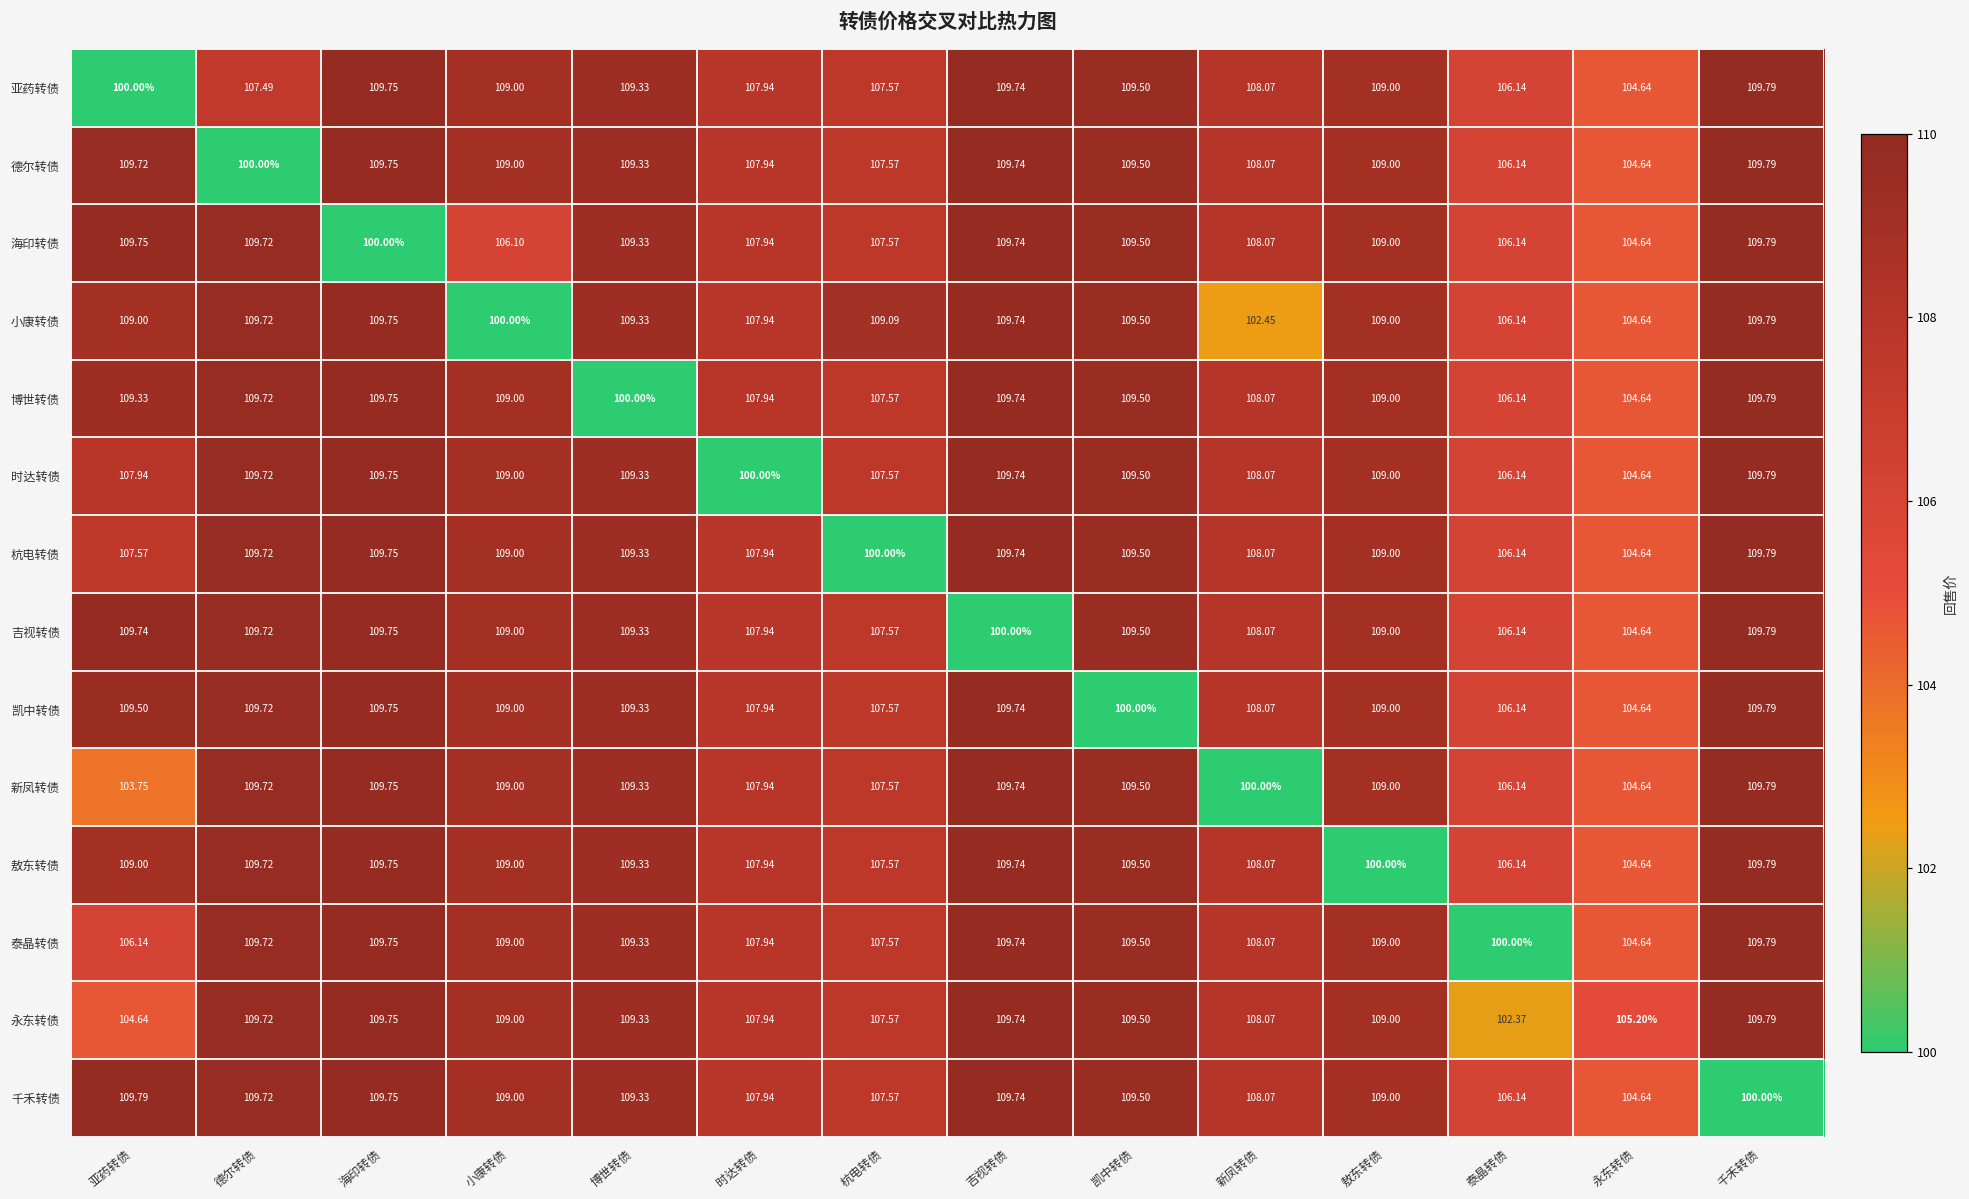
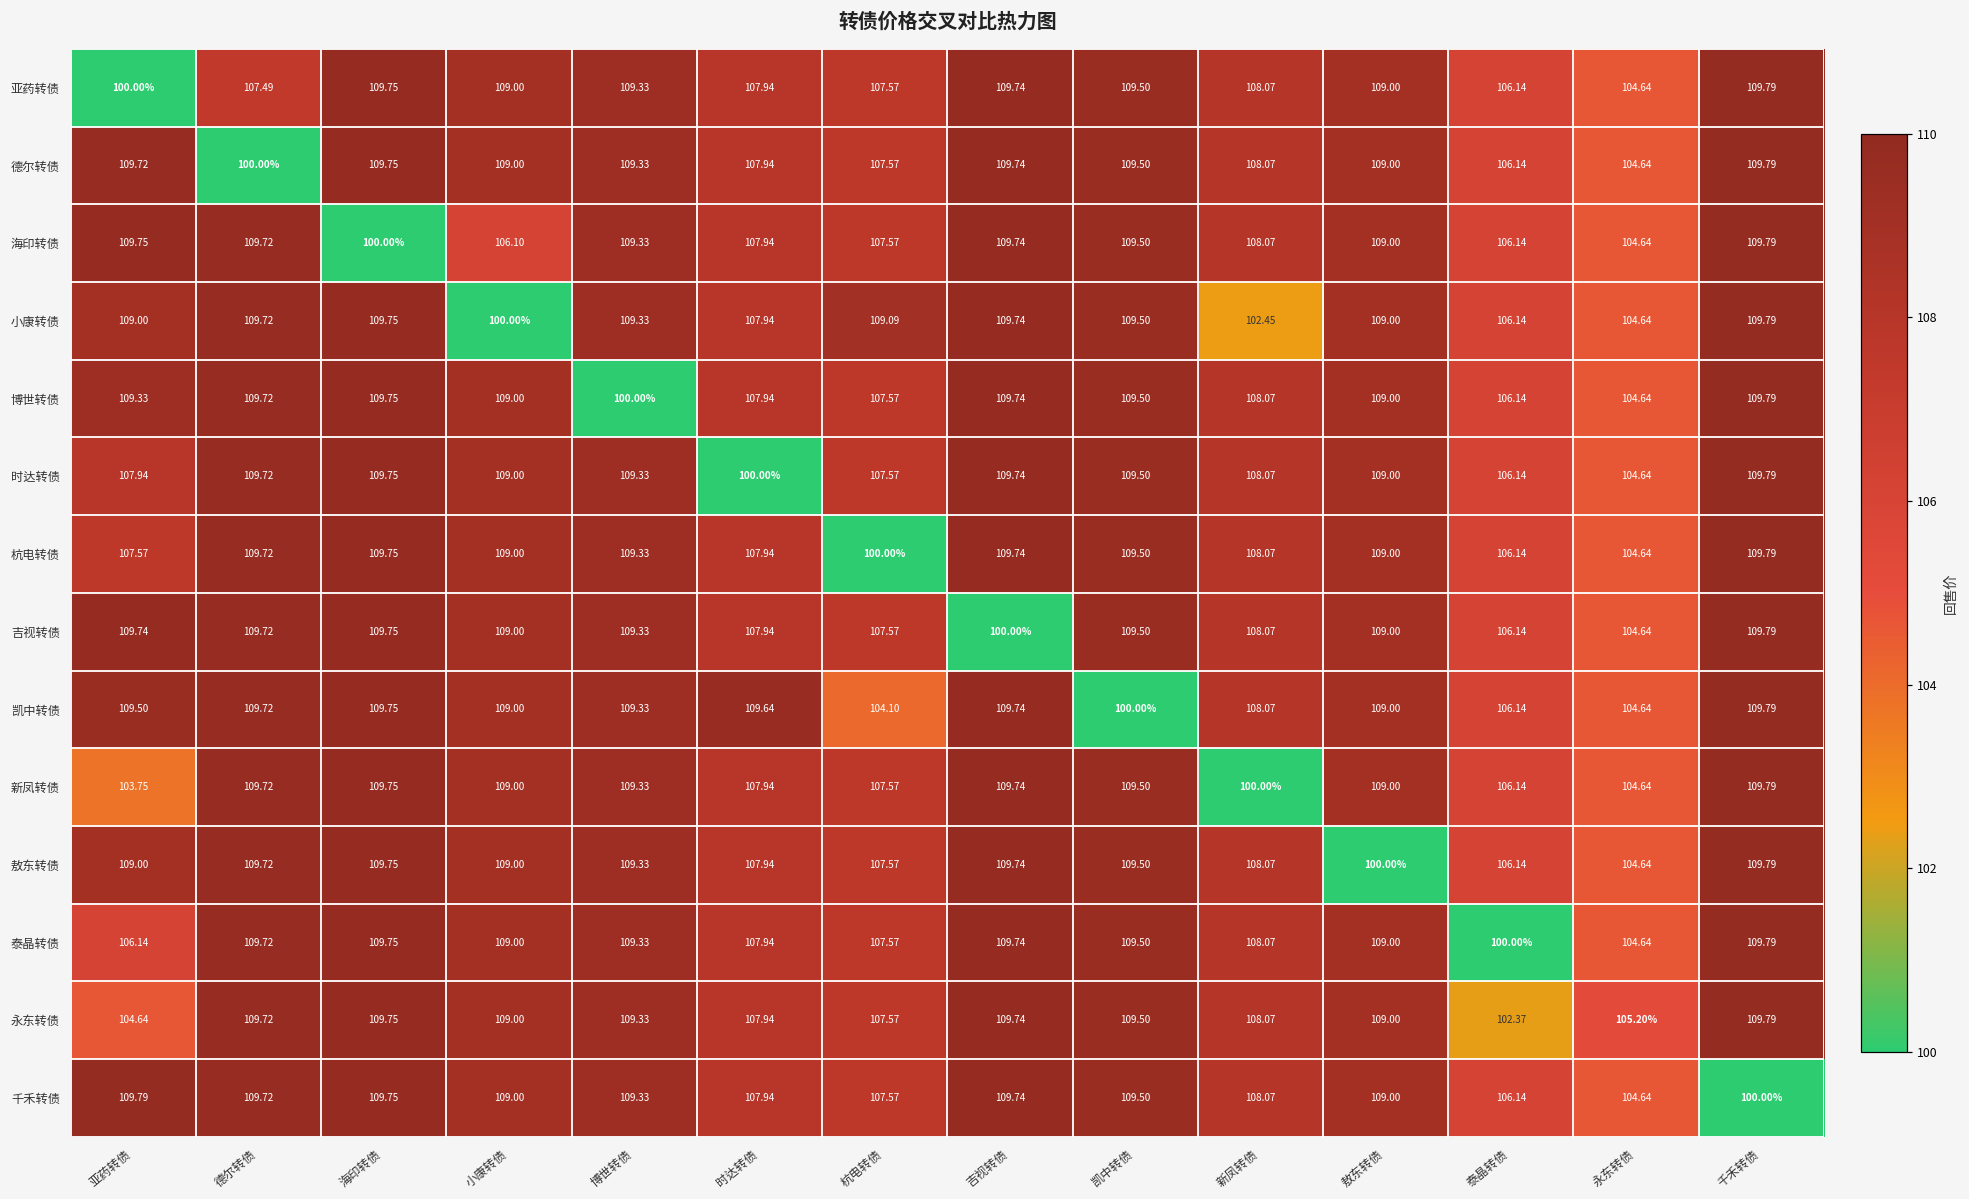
凯中转债, 时达转债: 107.94 -> 109.64
凯中转债, 杭电转债: 107.57 -> 104.10
